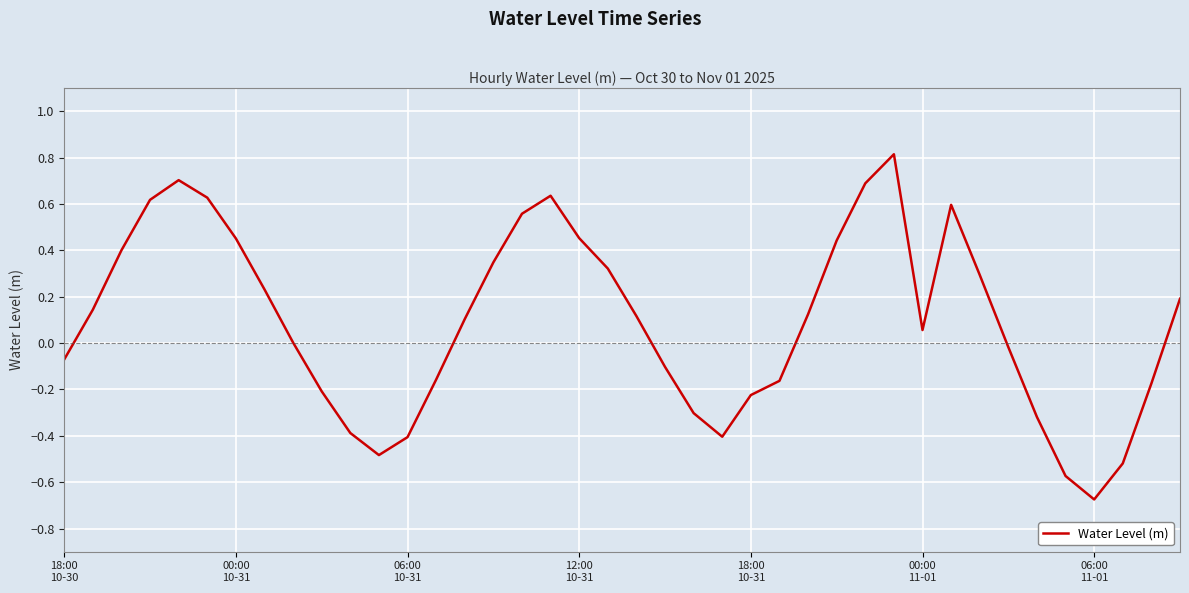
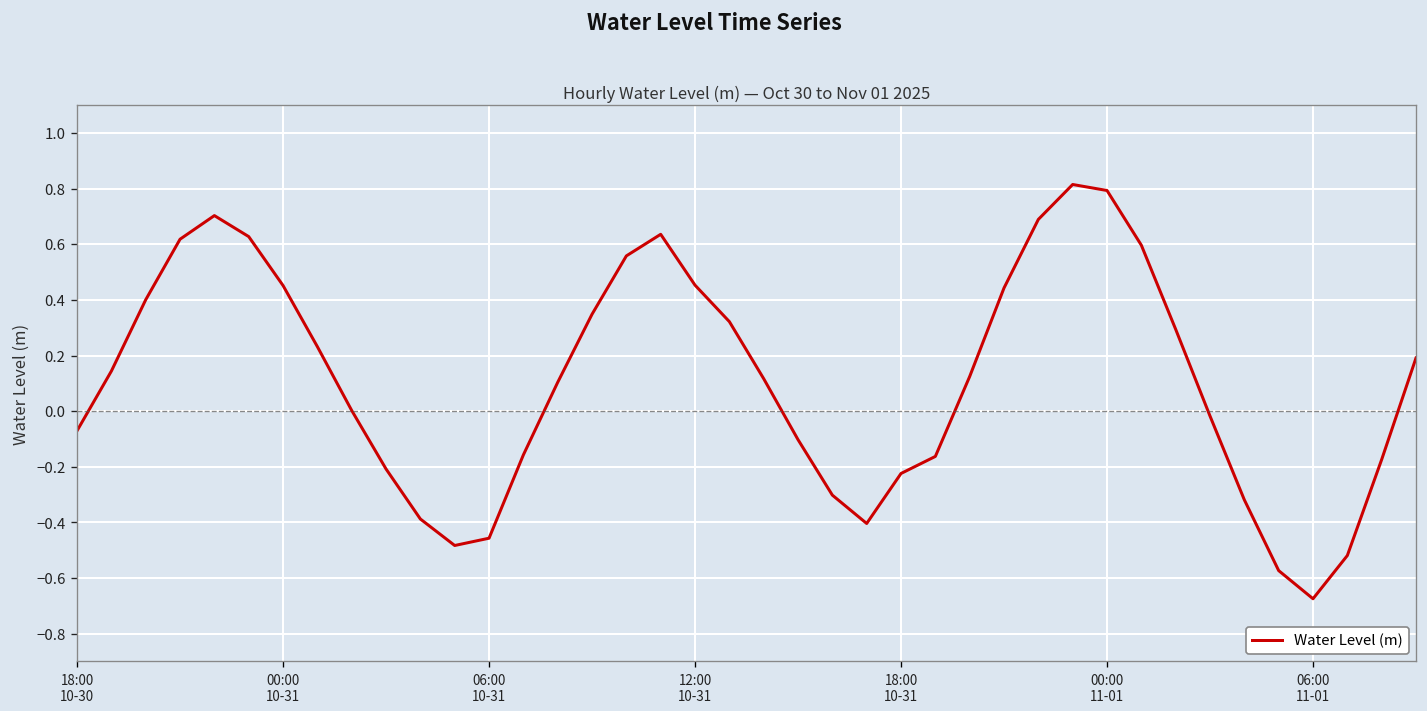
06:00 10-31: -0.41 -> -0.46
00:00 11-01: 0.06 -> 0.79
